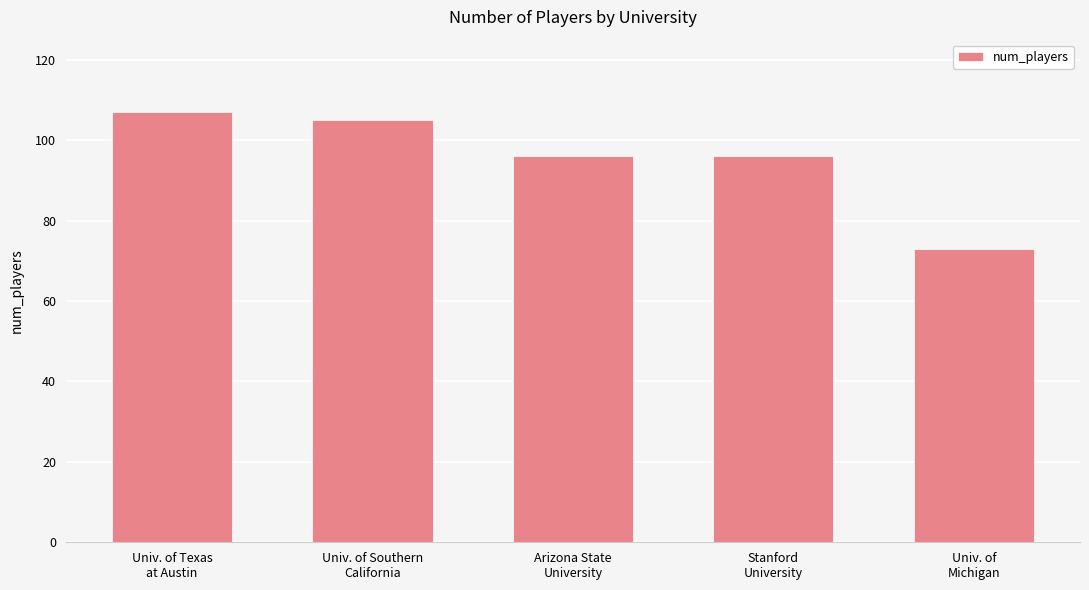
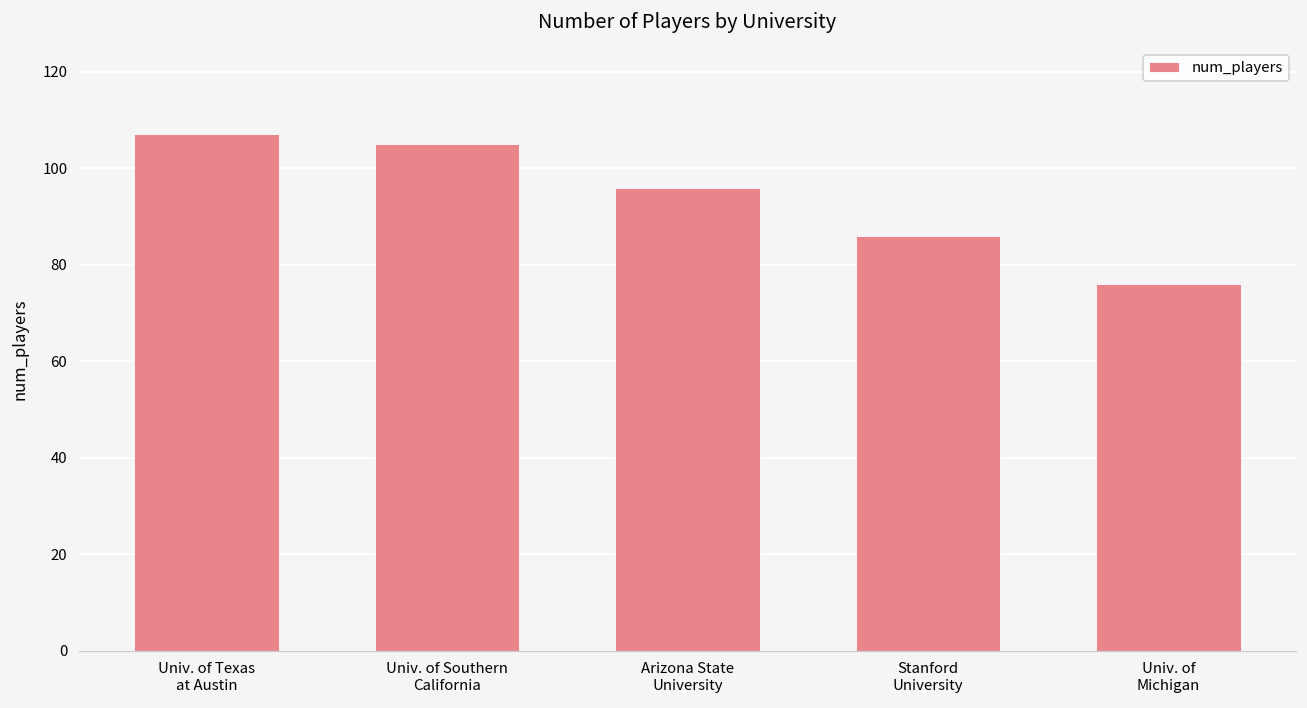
Stanford University: 96 -> 86
Univ. of Michigan: 73 -> 76
